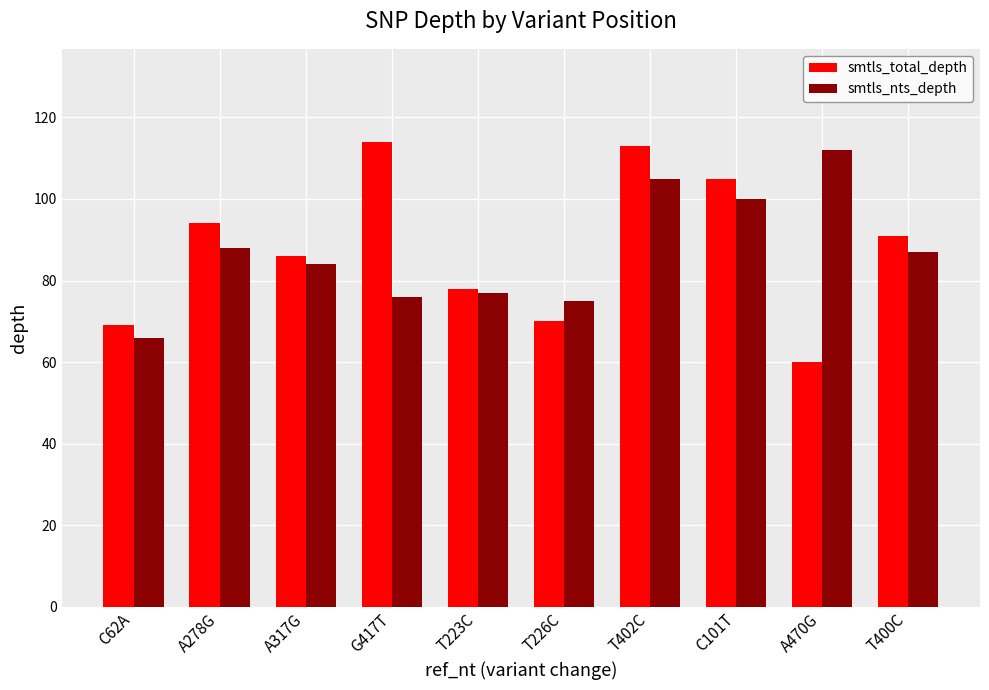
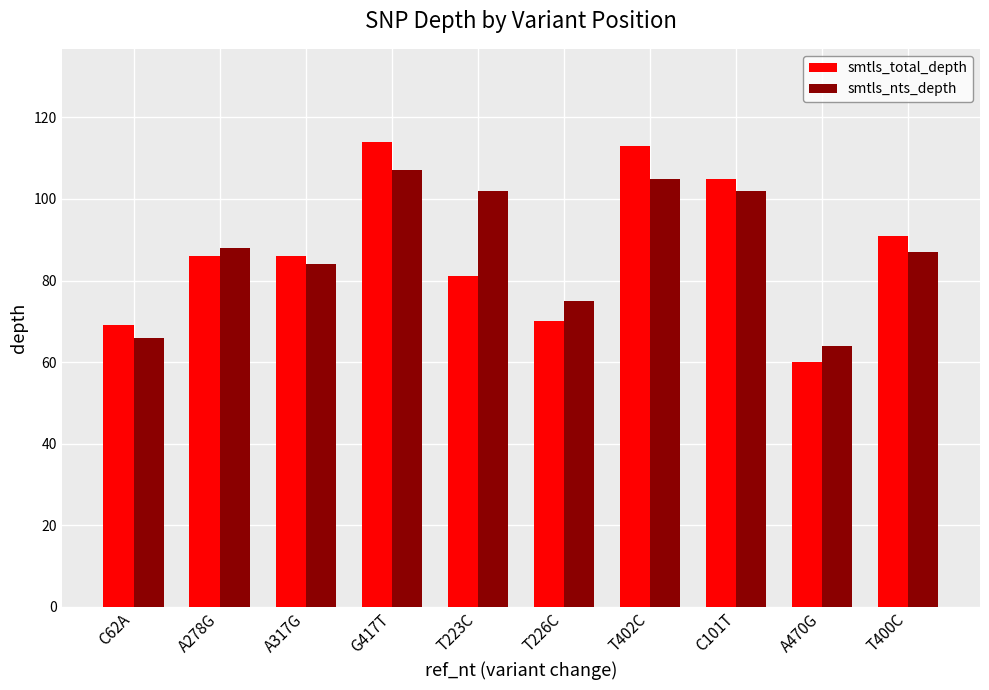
smtls_total_depth, A278G: 94 -> 86
smtls_nts_depth, G417T: 76 -> 107
smtls_total_depth, T223C: 78 -> 81
smtls_nts_depth, T223C: 77 -> 102
smtls_nts_depth, C101T: 100 -> 102
smtls_nts_depth, A470G: 112 -> 64
